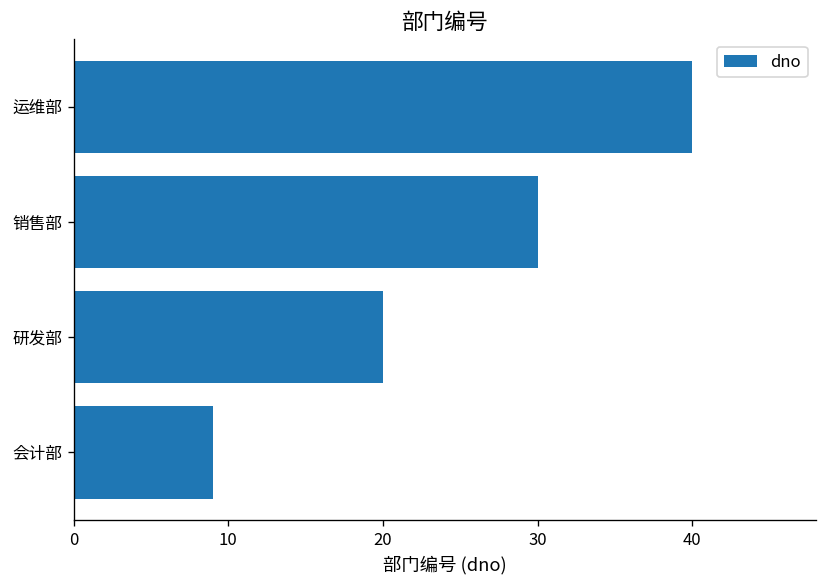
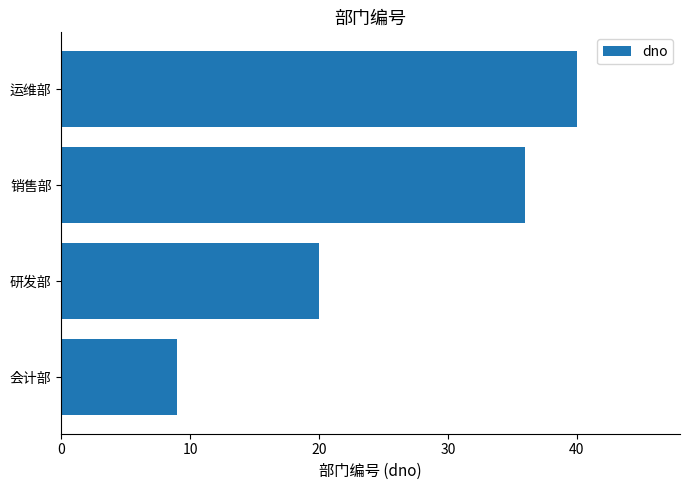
销售部: 30 -> 36
